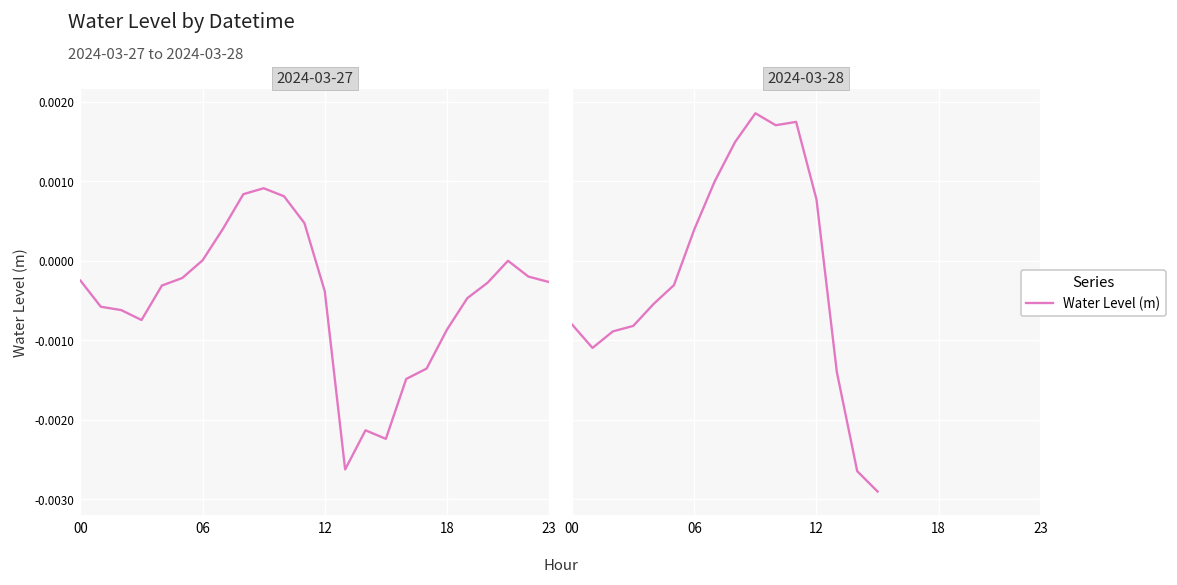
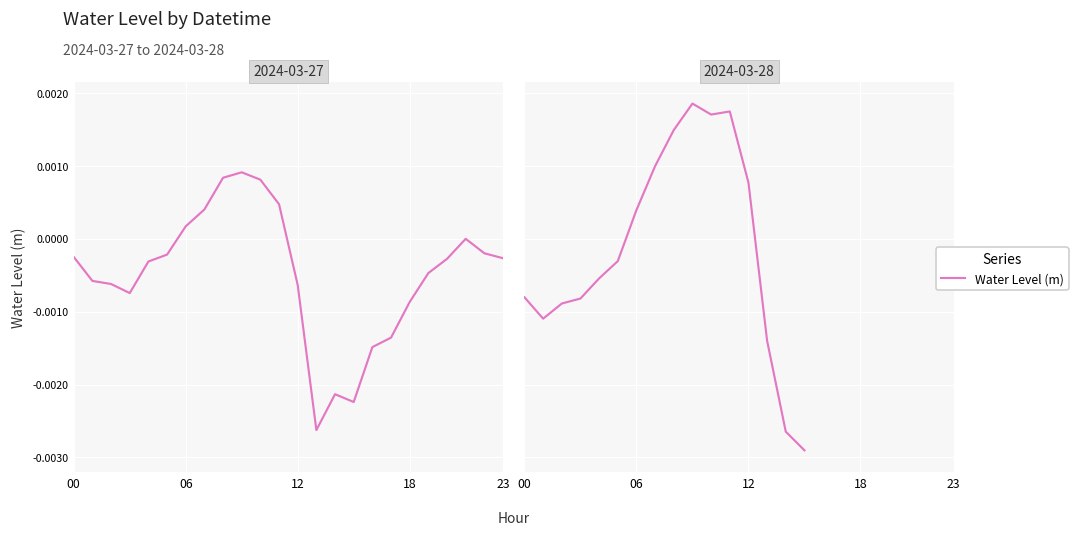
2024-03-27, 06: 0.0000 -> 0.0002
2024-03-27, 12: -0.0004 -> -0.0006
